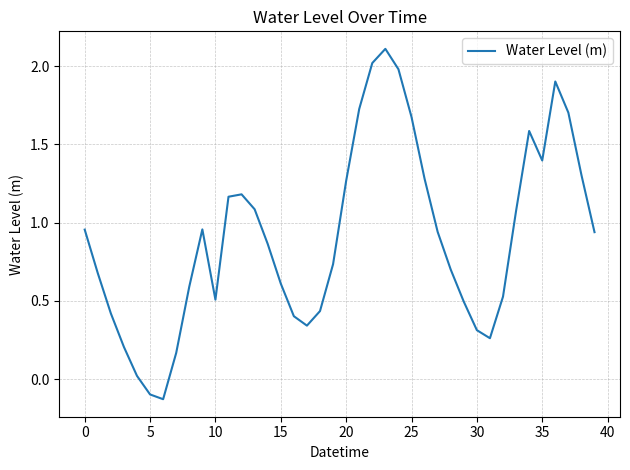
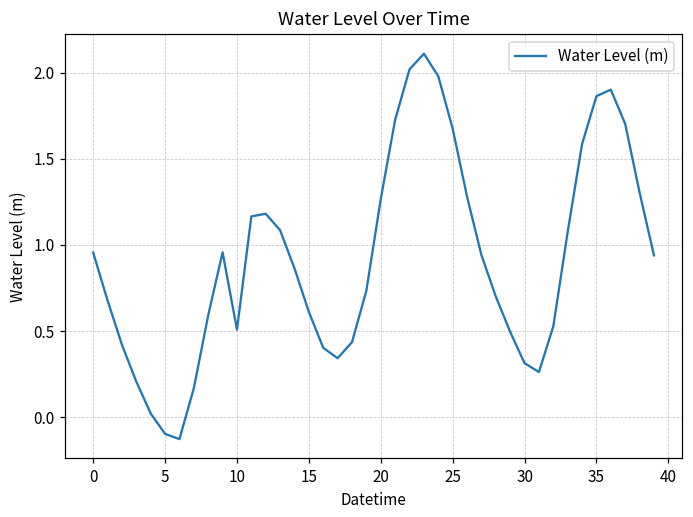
35: 1.40 -> 1.86
